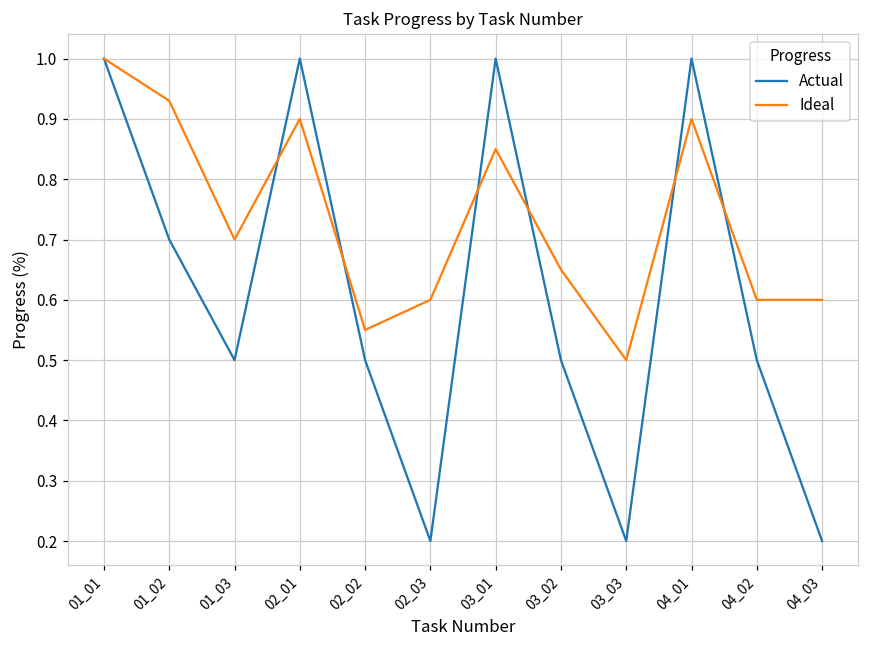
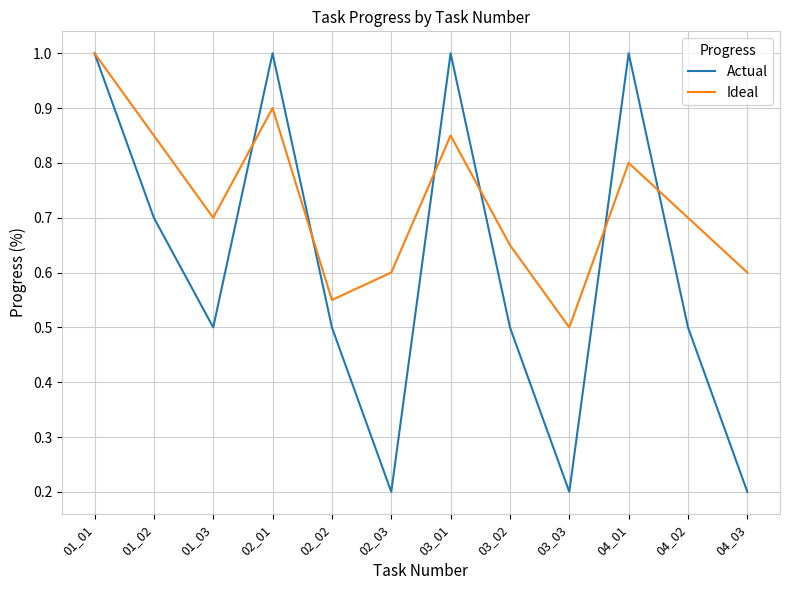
Ideal, 01_02: 0.93 -> 0.85
Ideal, 04_01: 0.9 -> 0.8
Ideal, 04_02: 0.6 -> 0.7
